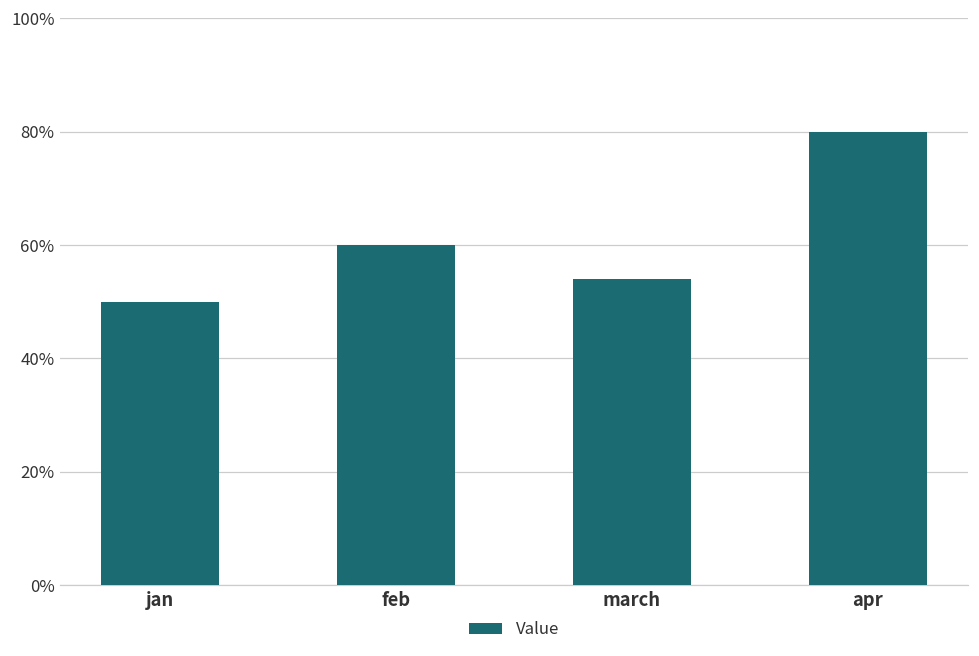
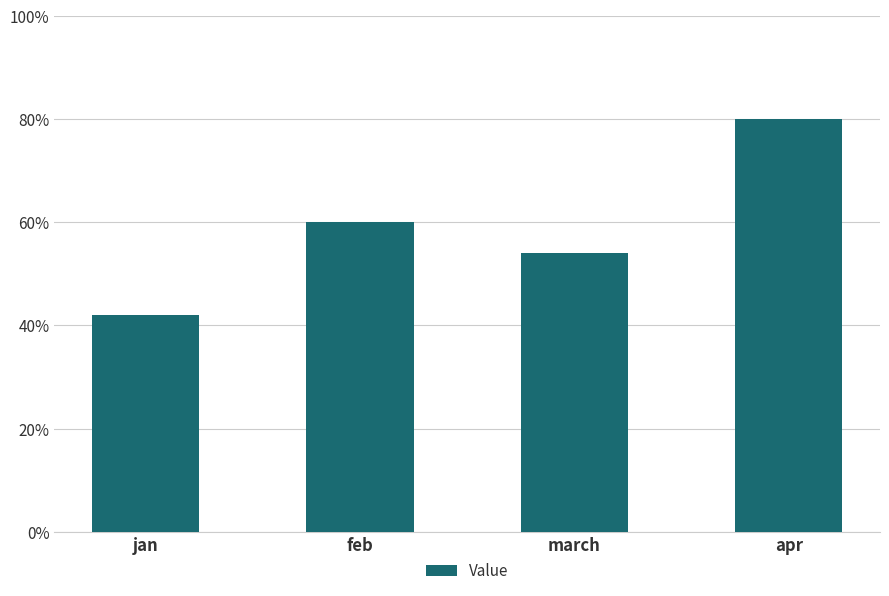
jan: 50% -> 42%
